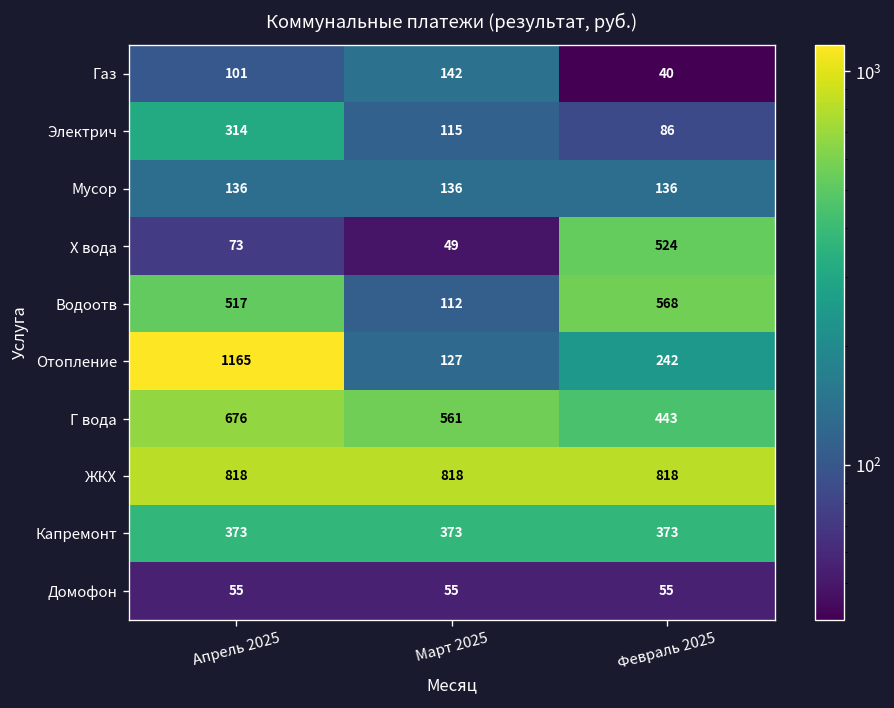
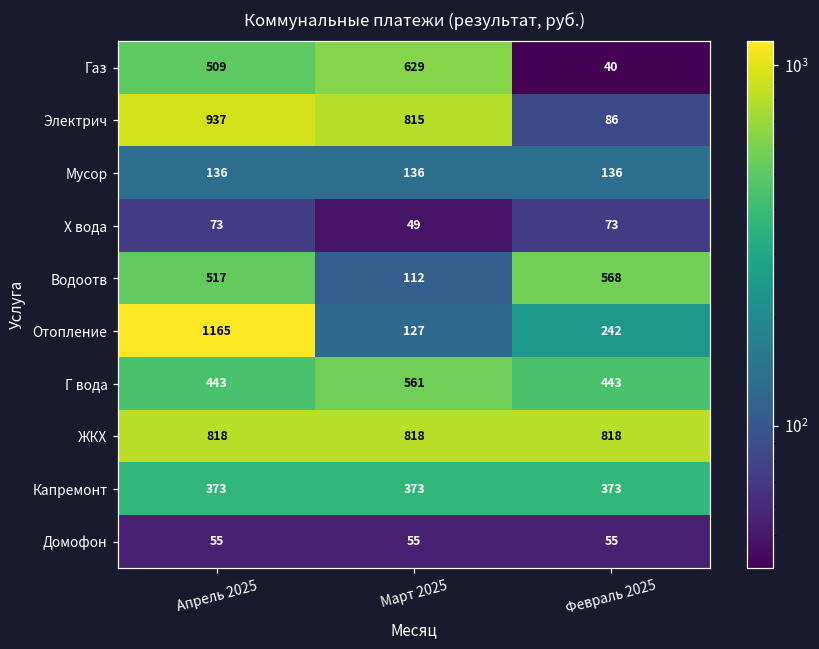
Газ, Апрель 2025: 101 -> 509
Газ, Март 2025: 142 -> 629
Электрич, Апрель 2025: 314 -> 937
Электрич, Март 2025: 115 -> 815
Х вода, Февраль 2025: 524 -> 73
Г вода, Апрель 2025: 676 -> 443
